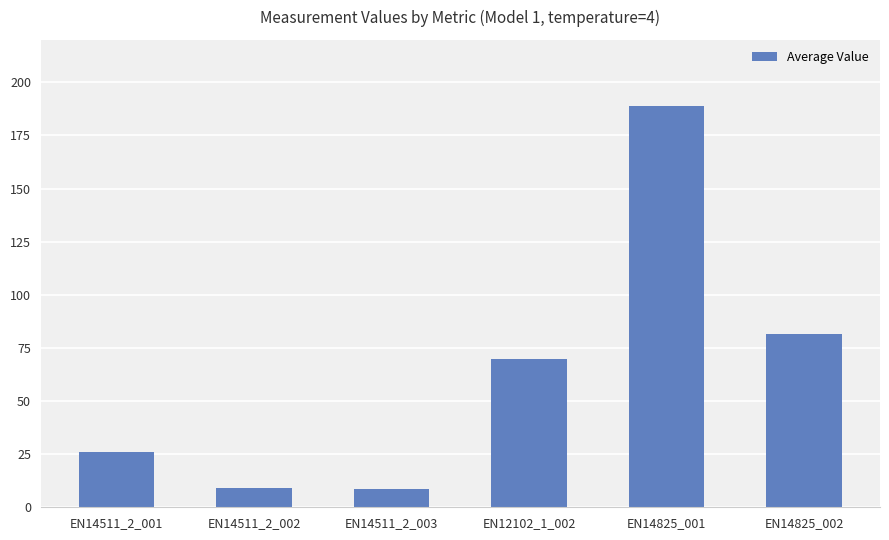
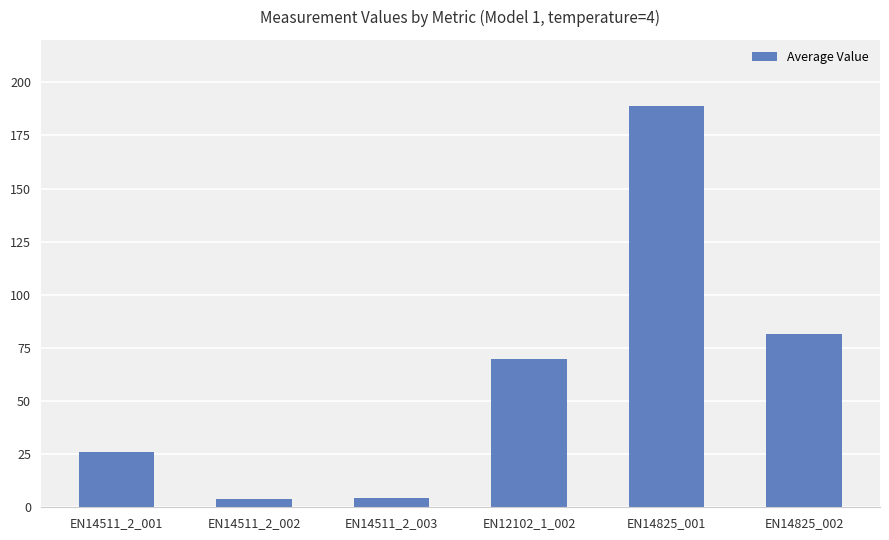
EN14511_2_002: 9 -> 4
EN14511_2_003: 8 -> 5
